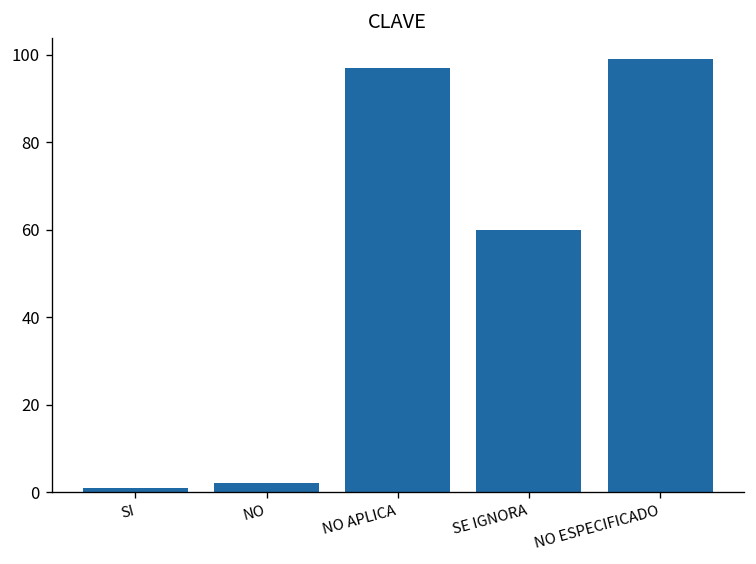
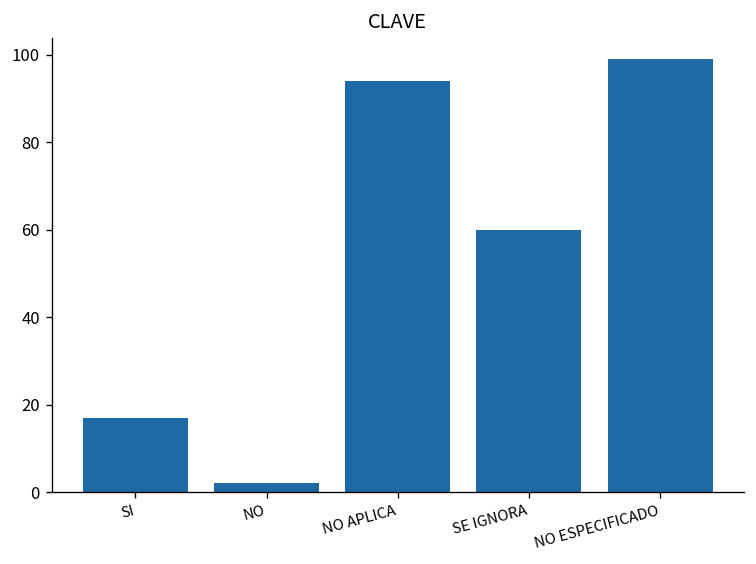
SI: 1 -> 17
NO APLICA: 97 -> 94
